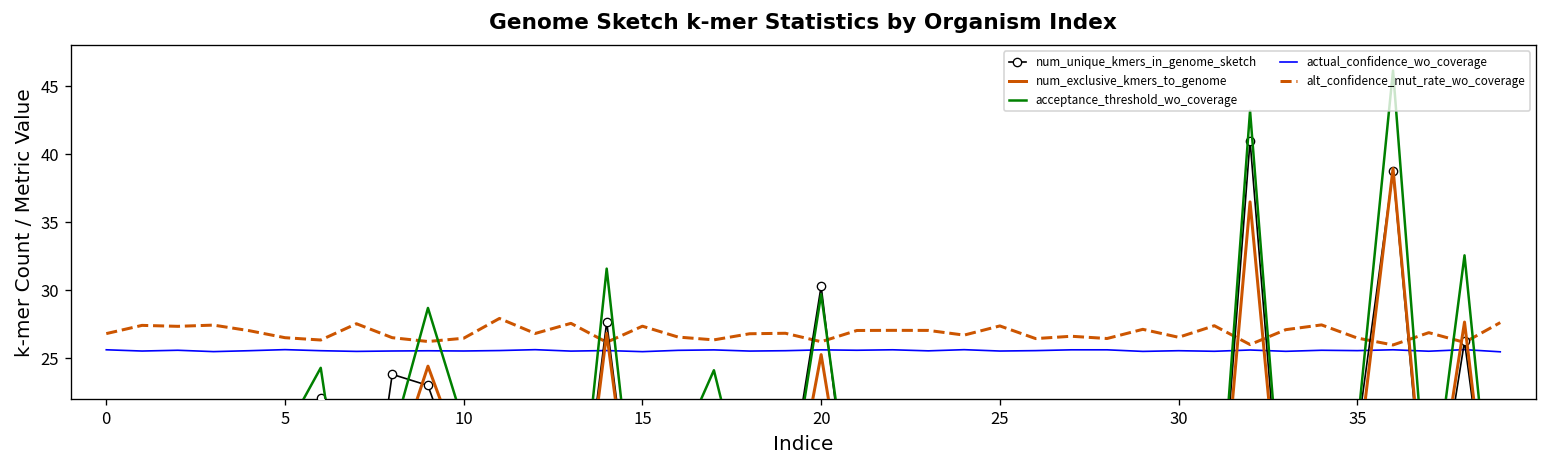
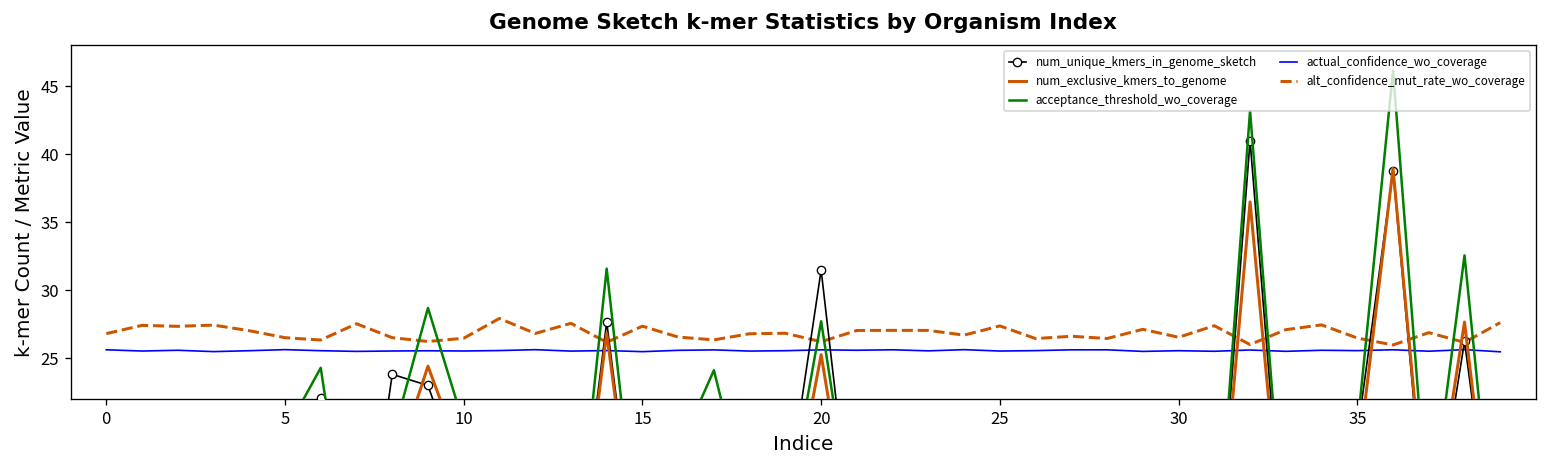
num_unique_kmers_in_genome_sketch, 20: 30.3 -> 31.5
acceptance_threshold_wo_coverage, 20: 29.7 -> 27.7
